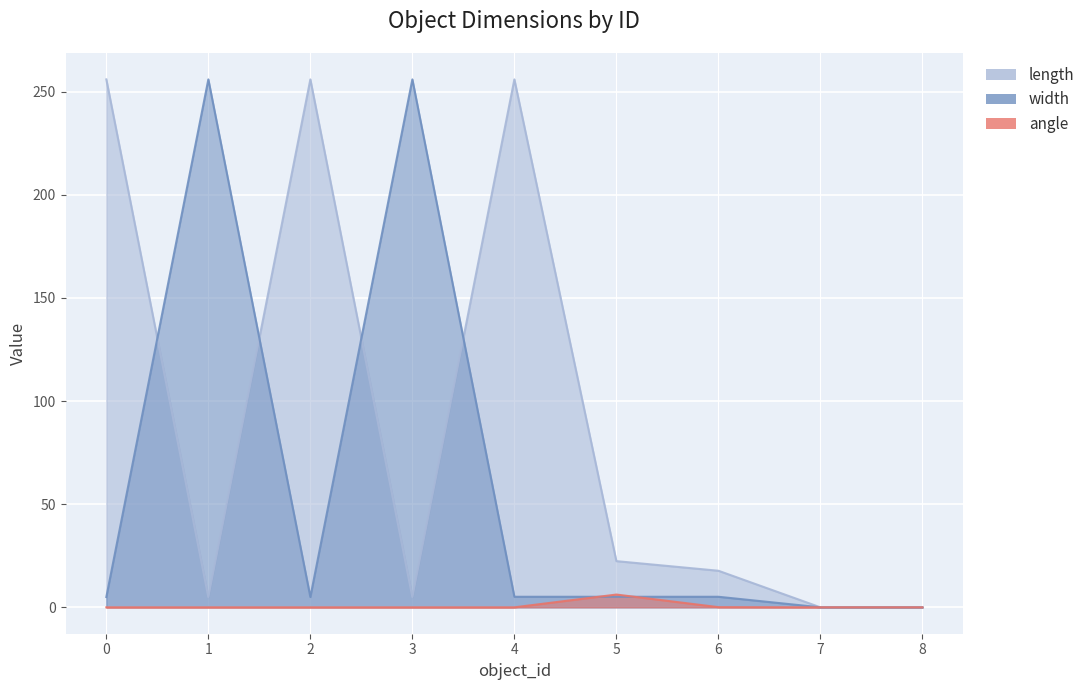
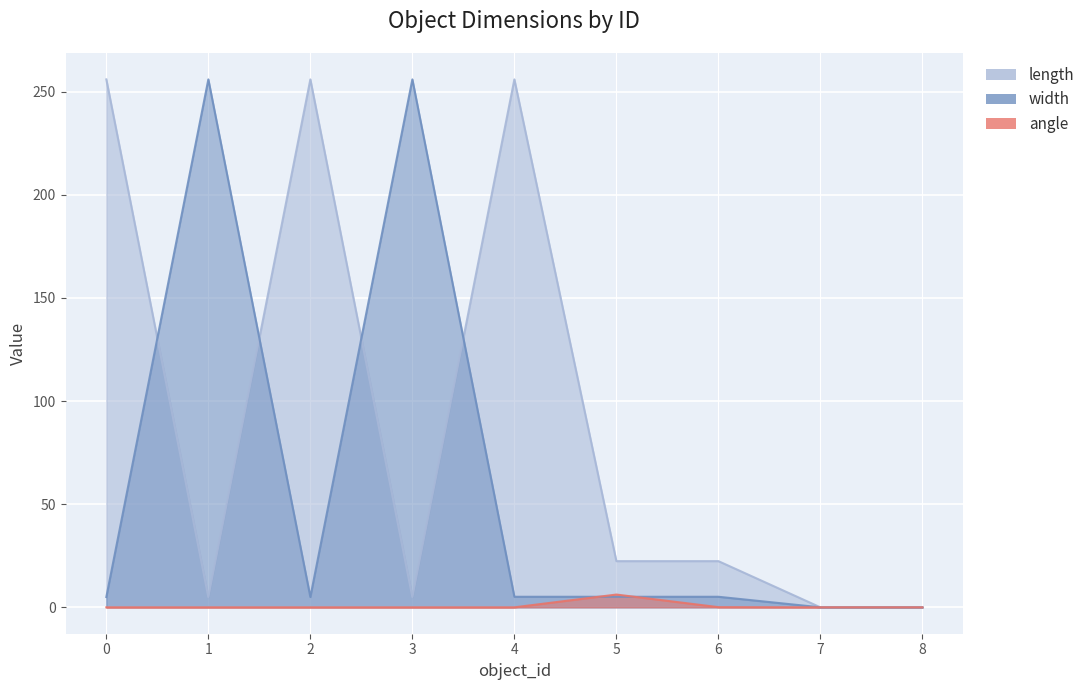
length, 6: 18 -> 22
